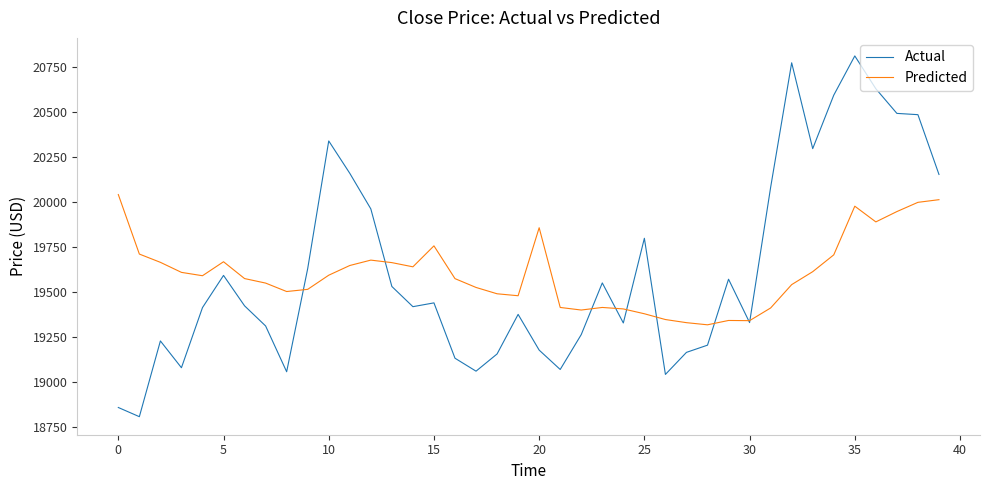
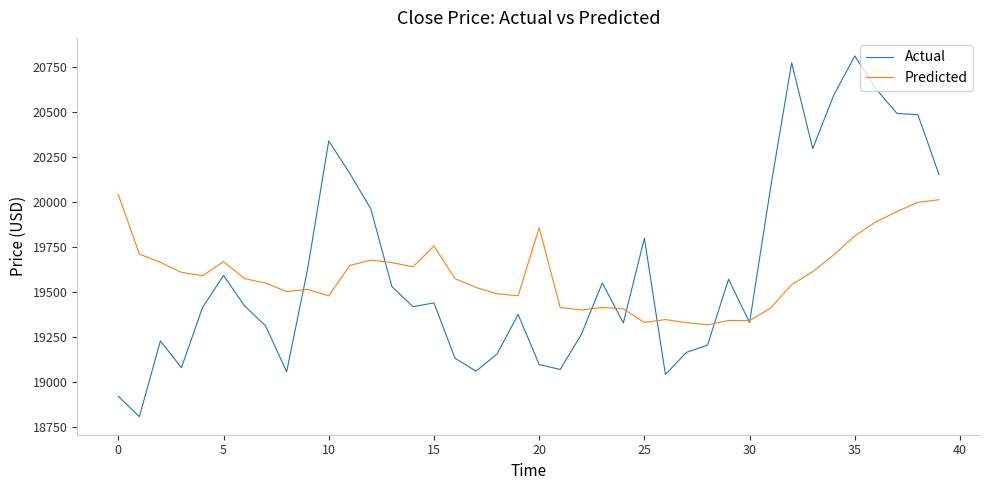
Actual, 0: 18860 -> 18920
Predicted, 10: 19590 -> 19480
Actual, 20: 19180 -> 19100
Predicted, 25: 19380 -> 19330
Predicted, 35: 19980 -> 19810
